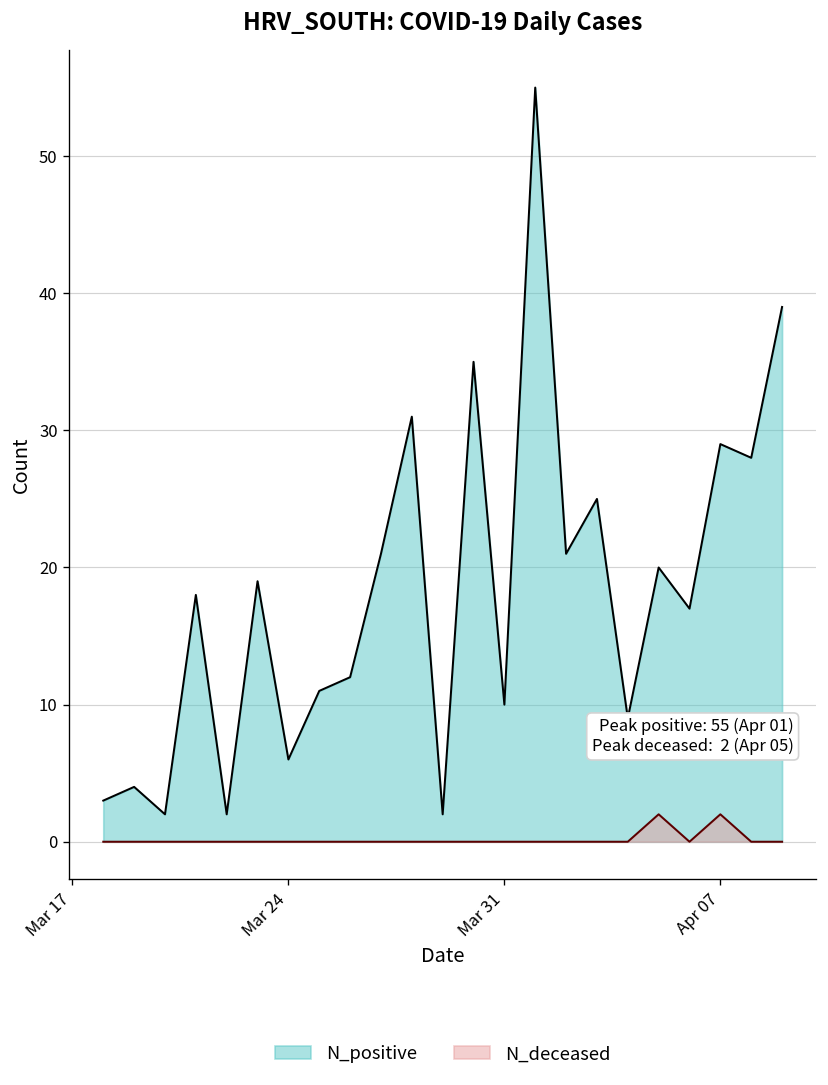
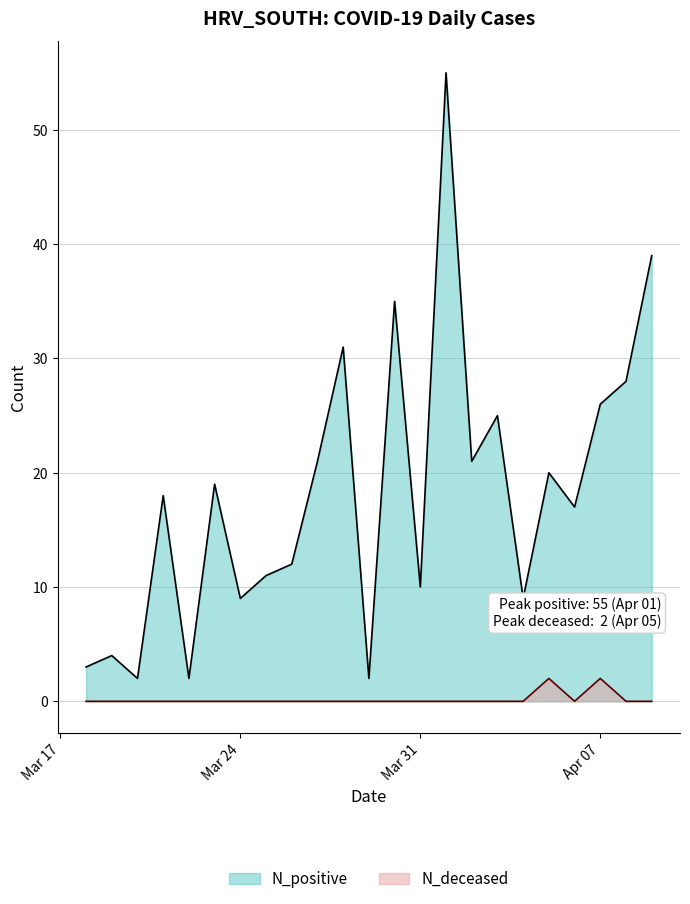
N_positive, Mar 24: 6 -> 9
N_positive, Apr 07: 29 -> 26
